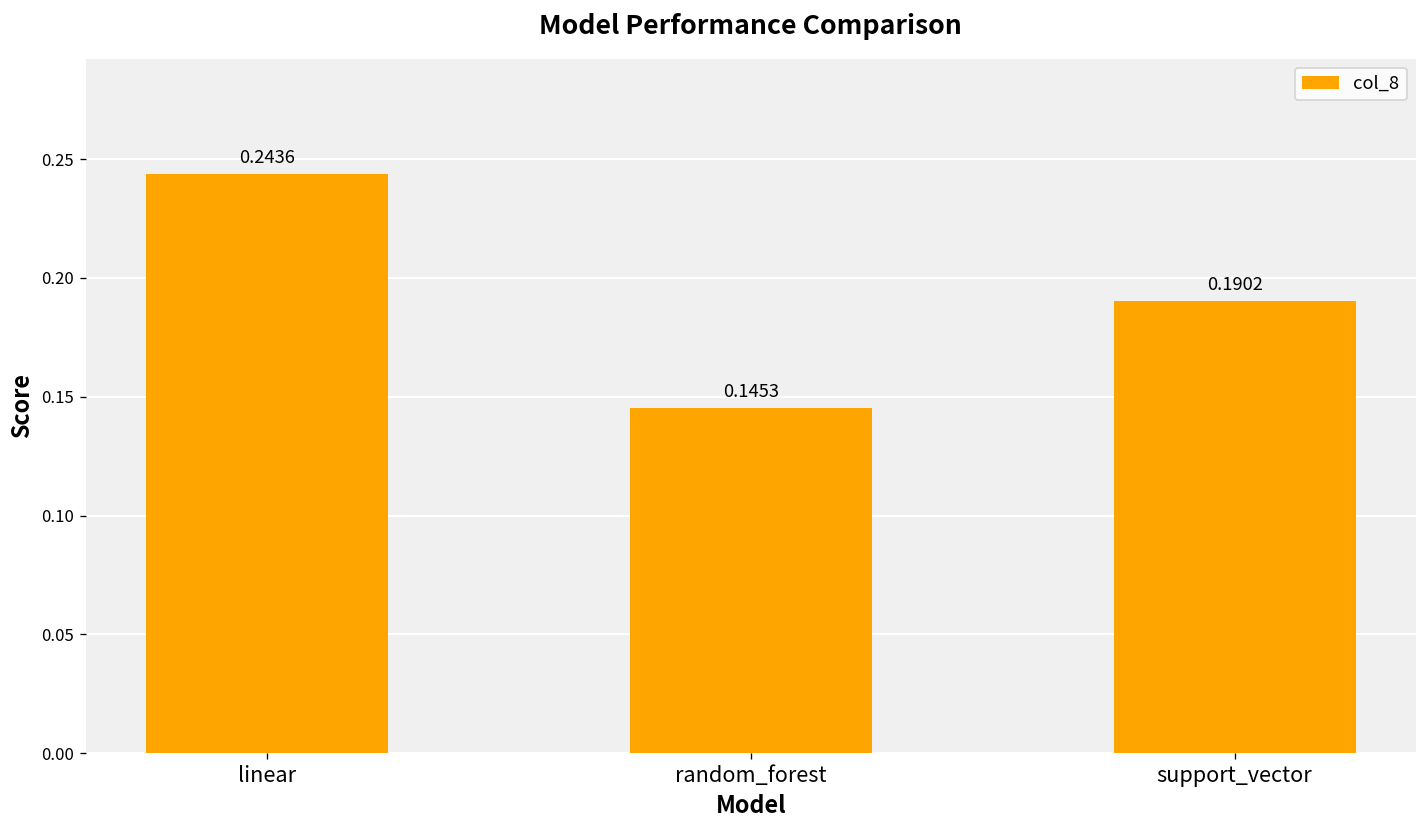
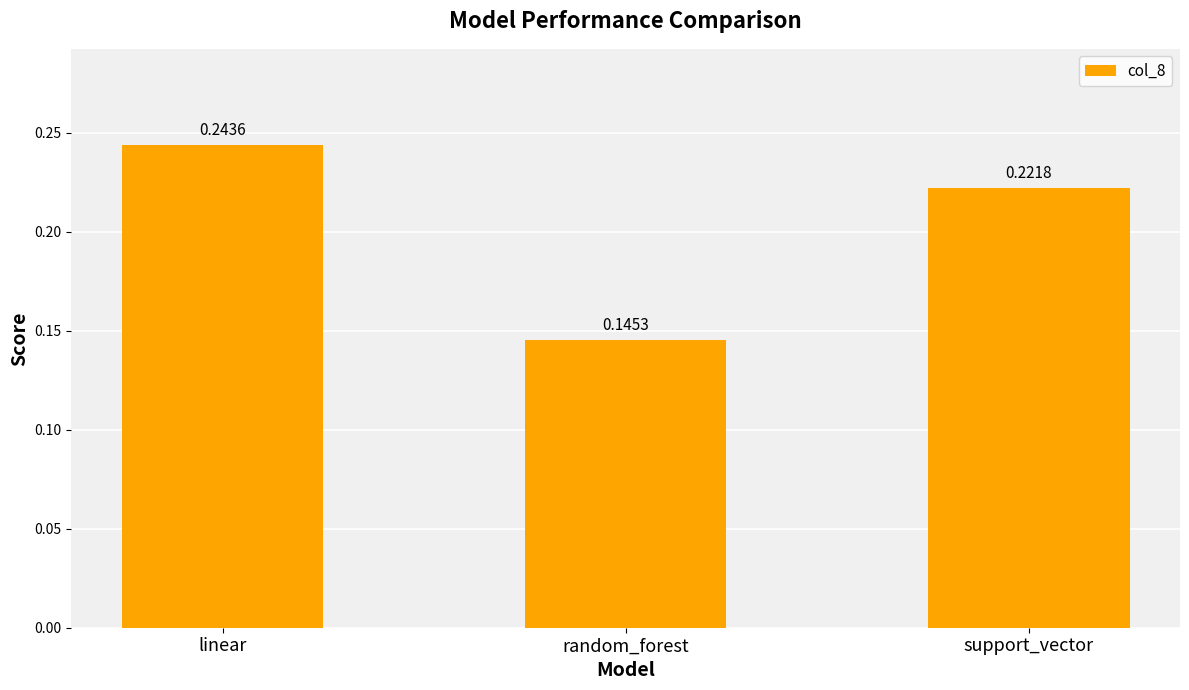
support_vector: 0.1902 -> 0.2218
